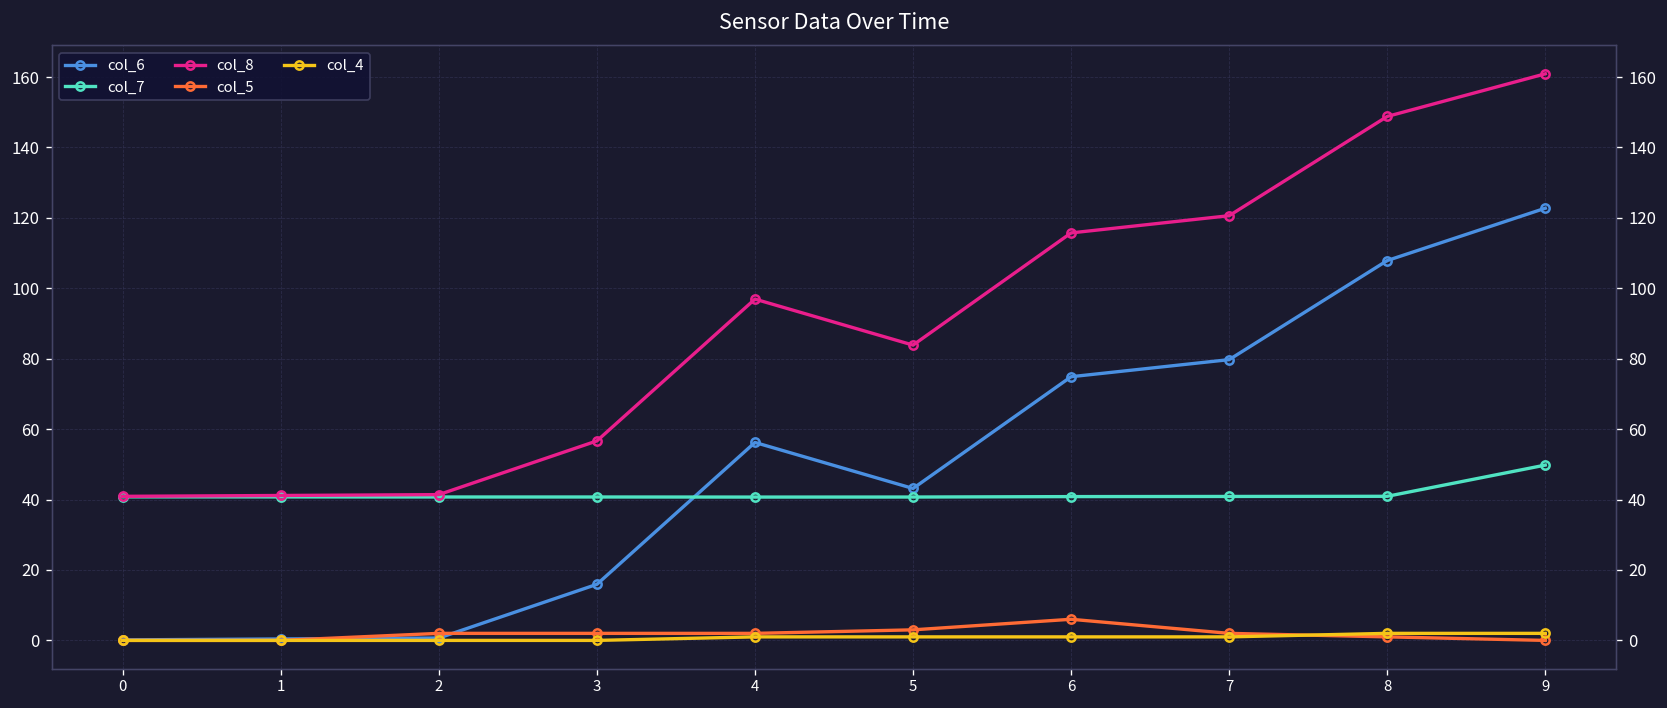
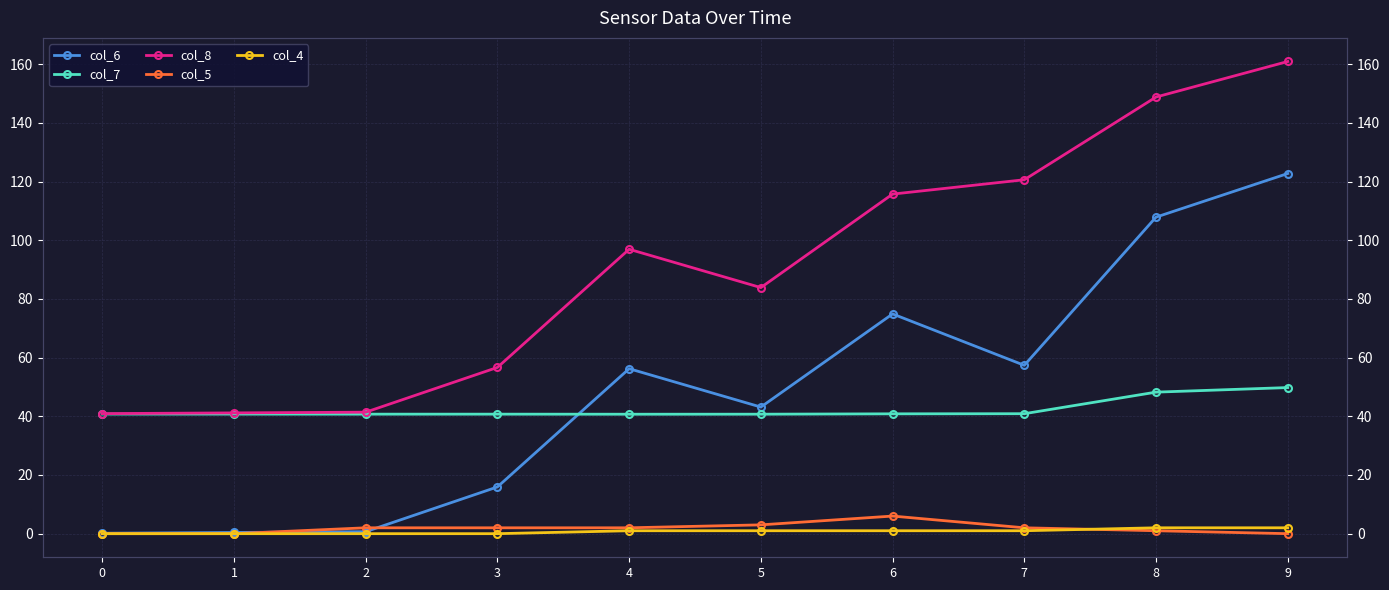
col_6, 7: 80 -> 57
col_7, 8: 41 -> 48
